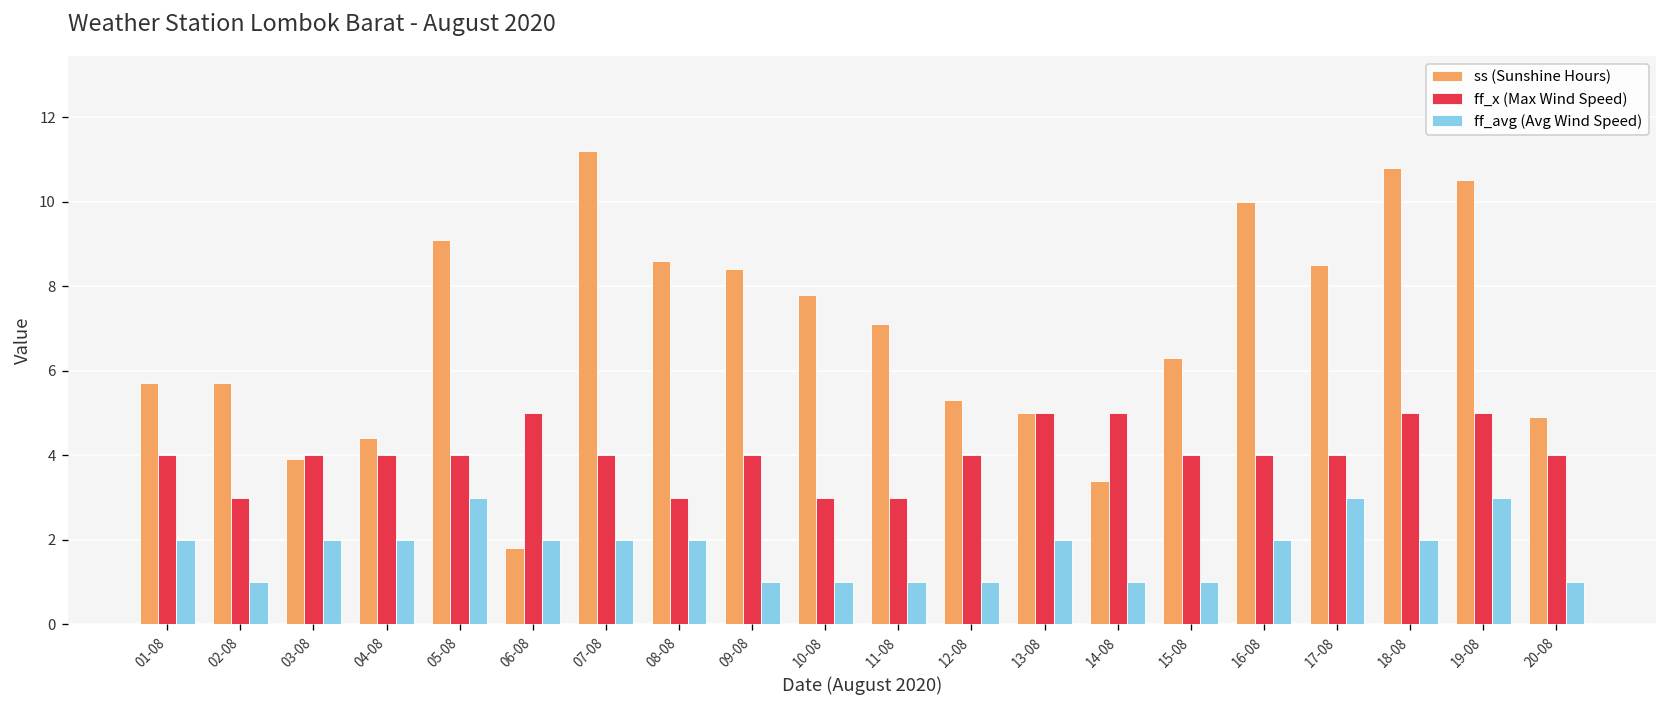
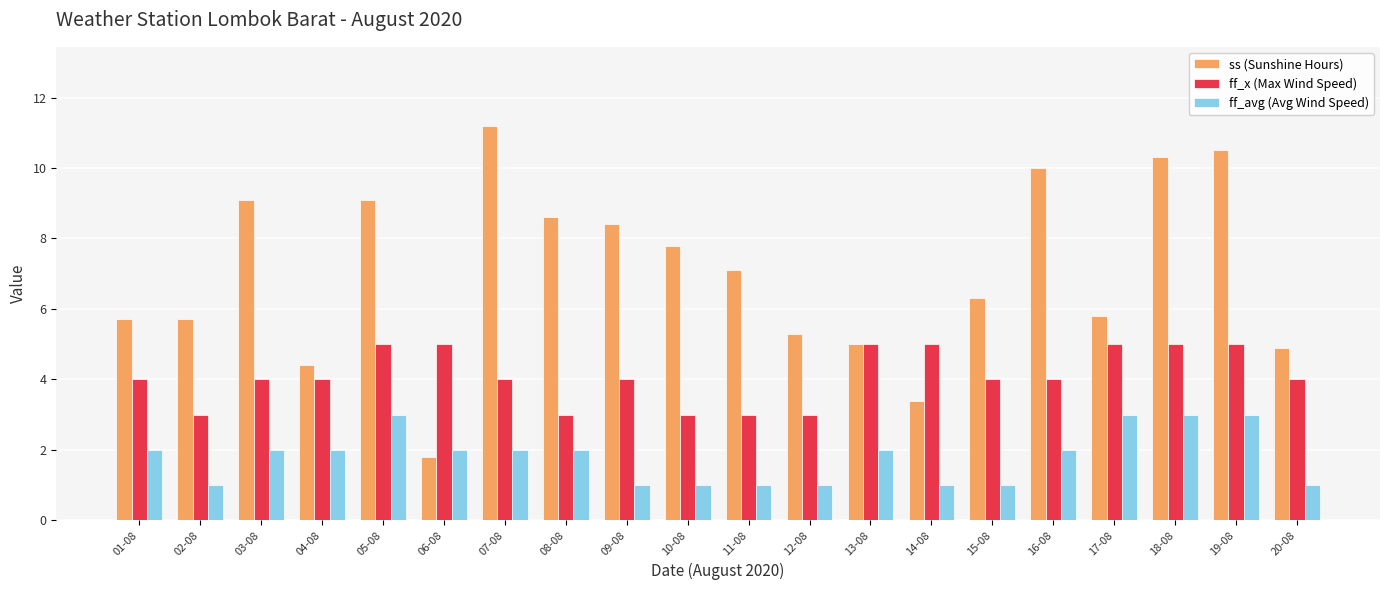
ss (Sunshine Hours), 03-08: 3.9 -> 9.1
ff_x (Max Wind Speed), 05-08: 4 -> 5
ff_x (Max Wind Speed), 12-08: 4 -> 3
ss (Sunshine Hours), 17-08: 8.5 -> 5.8
ff_x (Max Wind Speed), 17-08: 4 -> 5
ss (Sunshine Hours), 18-08: 10.8 -> 10.3
ff_avg (Avg Wind Speed), 18-08: 2 -> 3
